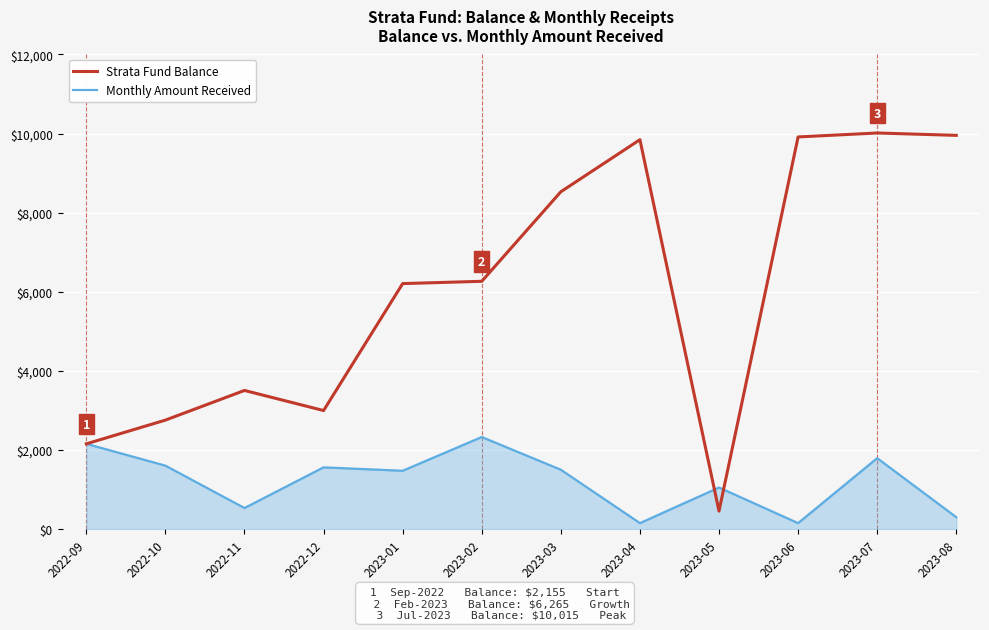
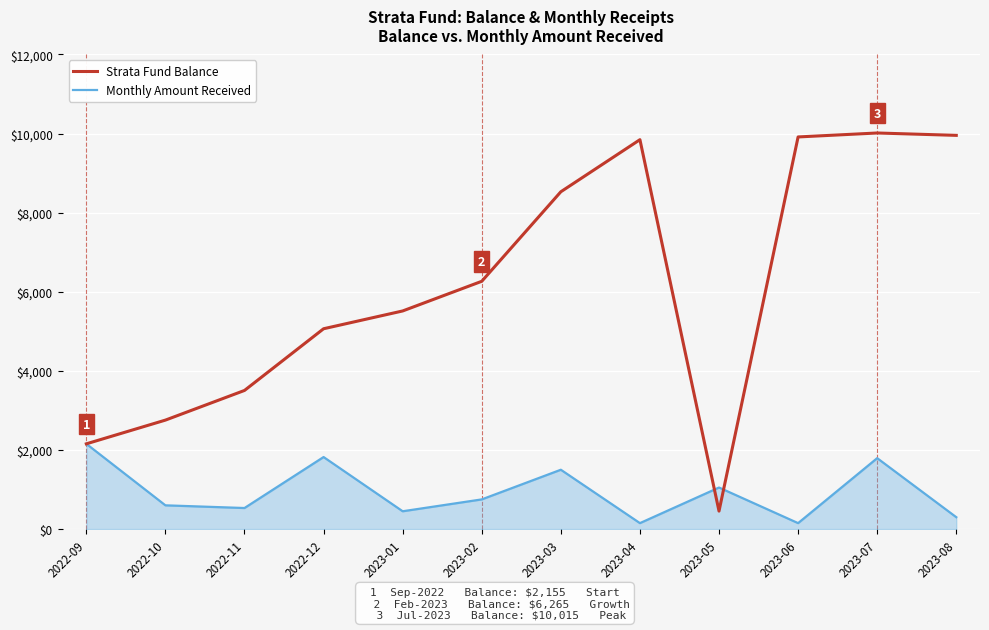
Monthly Amount Received, 2022-10: $1,600 -> $600
Strata Fund Balance, 2022-12: $3,000 -> $5,100
Monthly Amount Received, 2022-12: $1,600 -> $1,800
Strata Fund Balance, 2023-01: $6,200 -> $5,500
Monthly Amount Received, 2023-01: $1,500 -> $500
Monthly Amount Received, 2023-02: $2,300 -> $800
